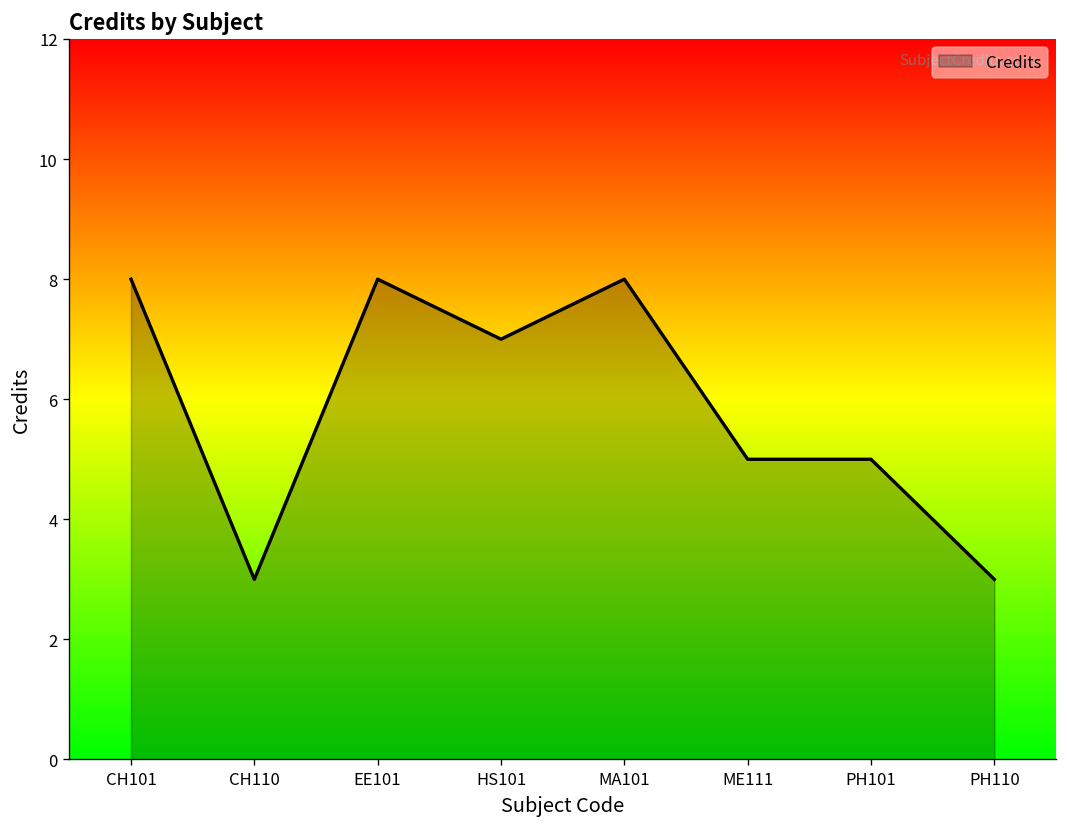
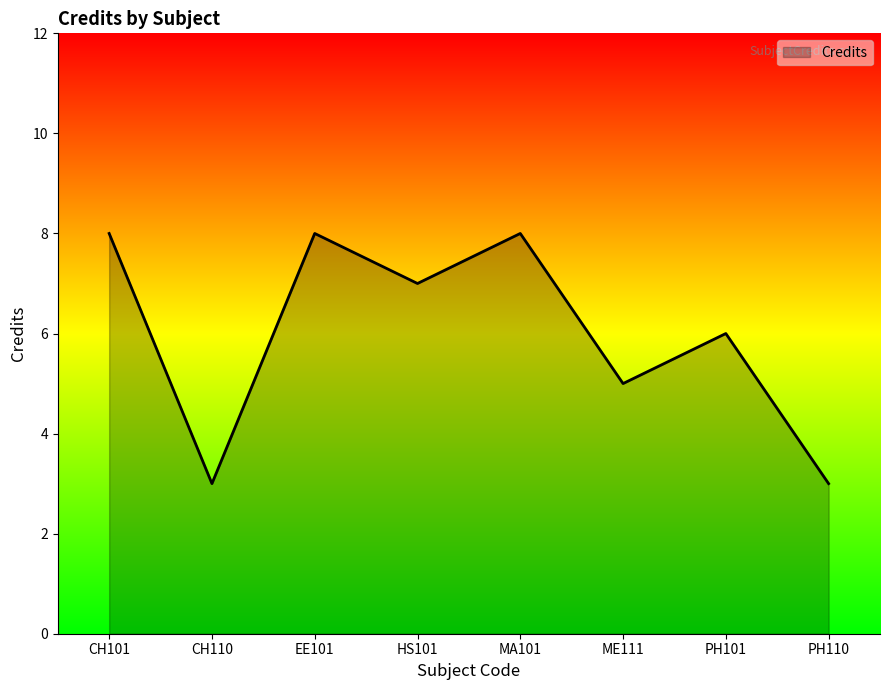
PH101: 5 -> 6
